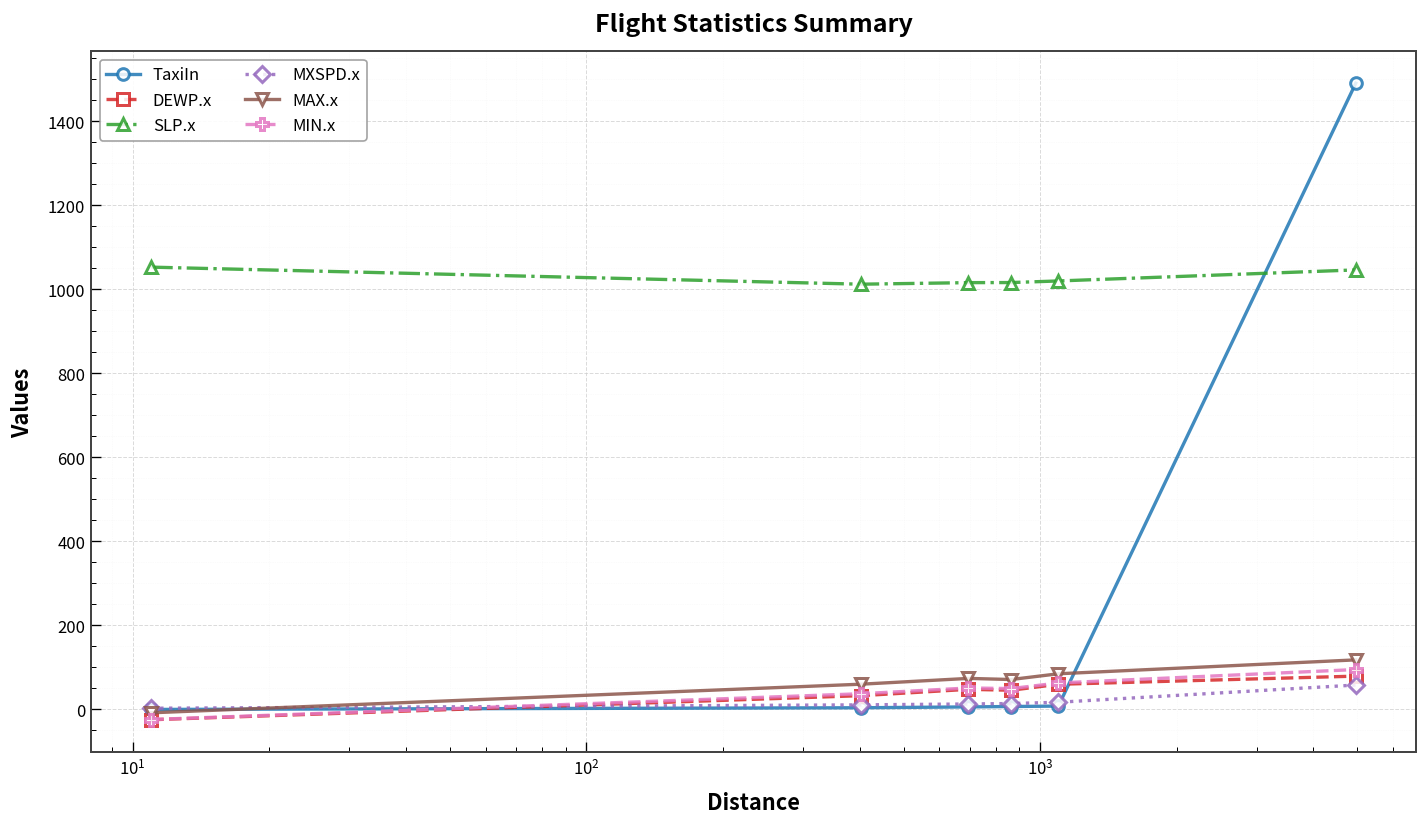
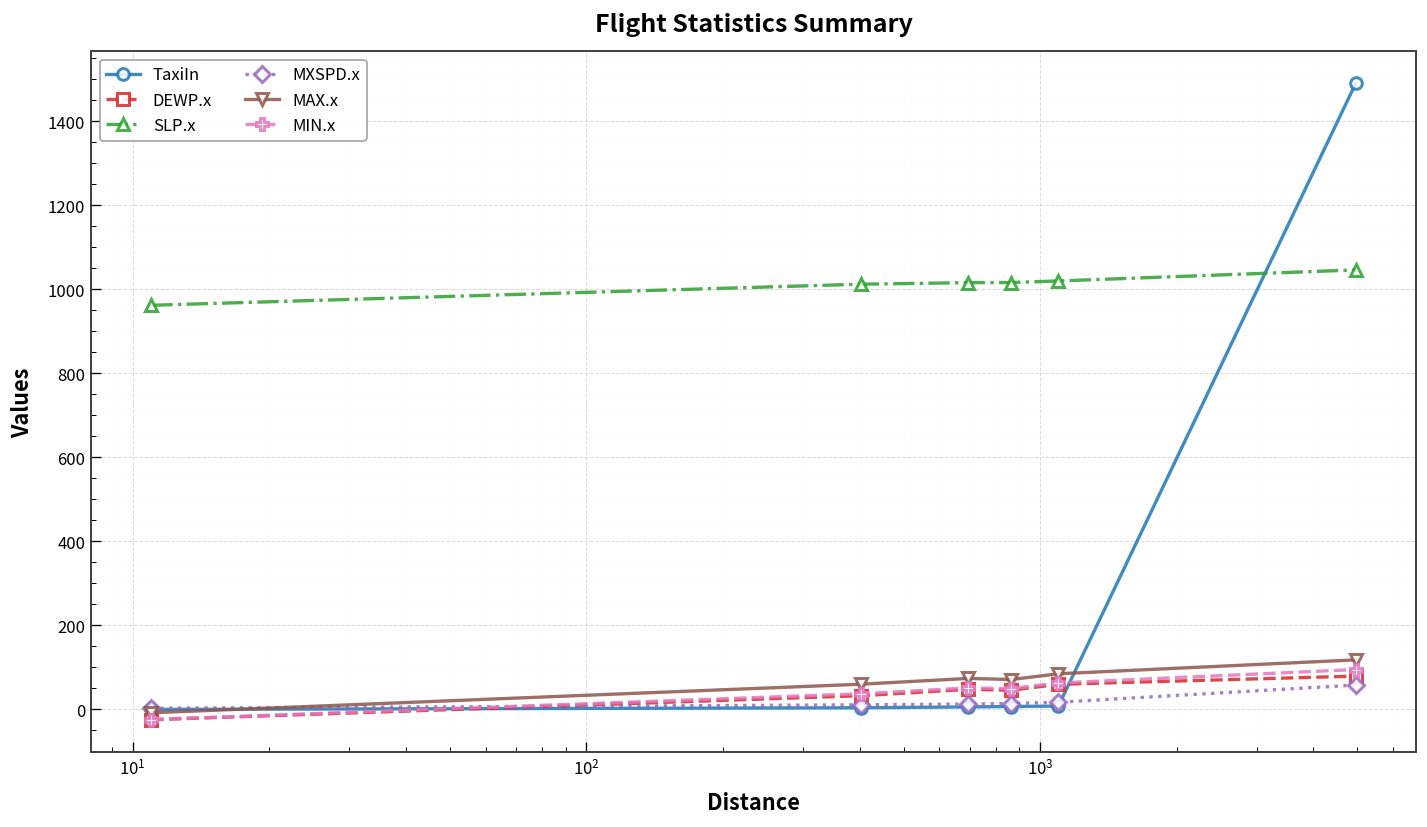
SLP.x, 10^1: 1050 -> 960
